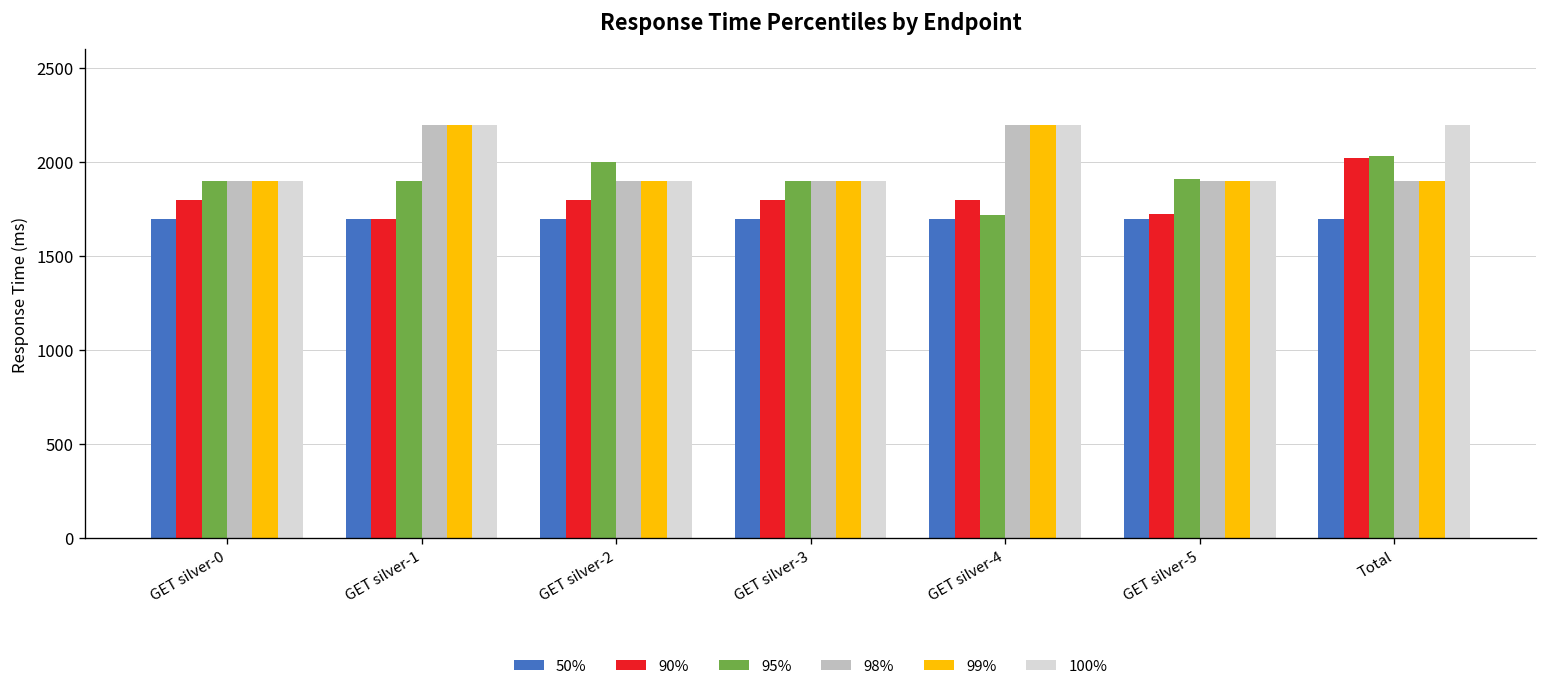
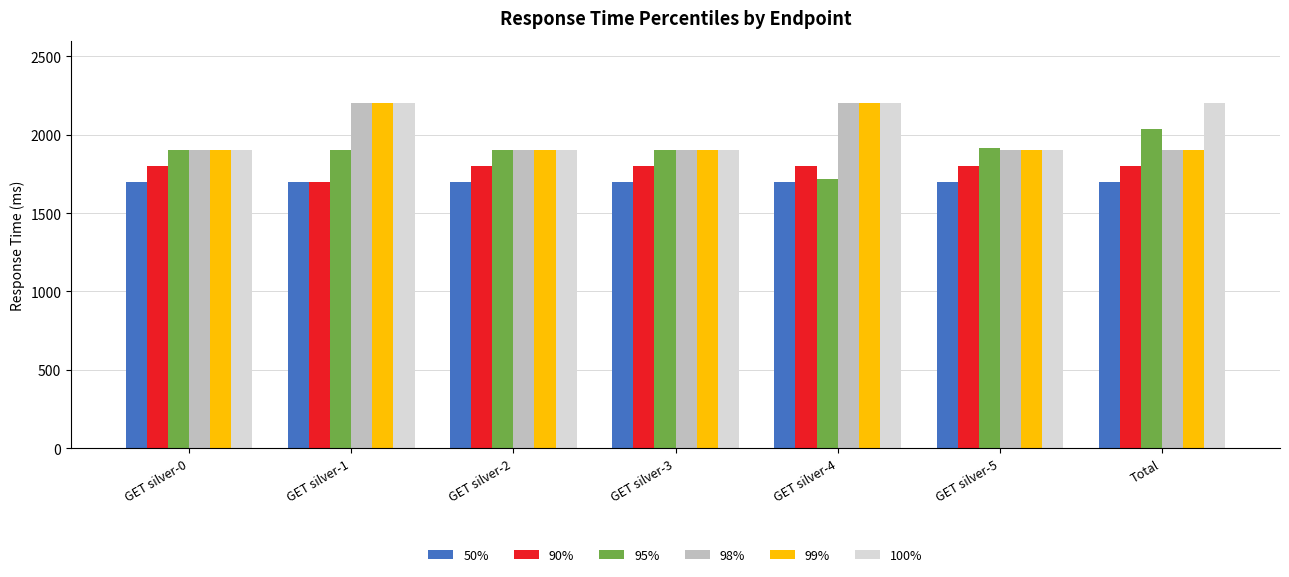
95%, GET silver-2: 2000 -> 1900
90%, GET silver-5: 1730 -> 1800
90%, Total: 2020 -> 1800
